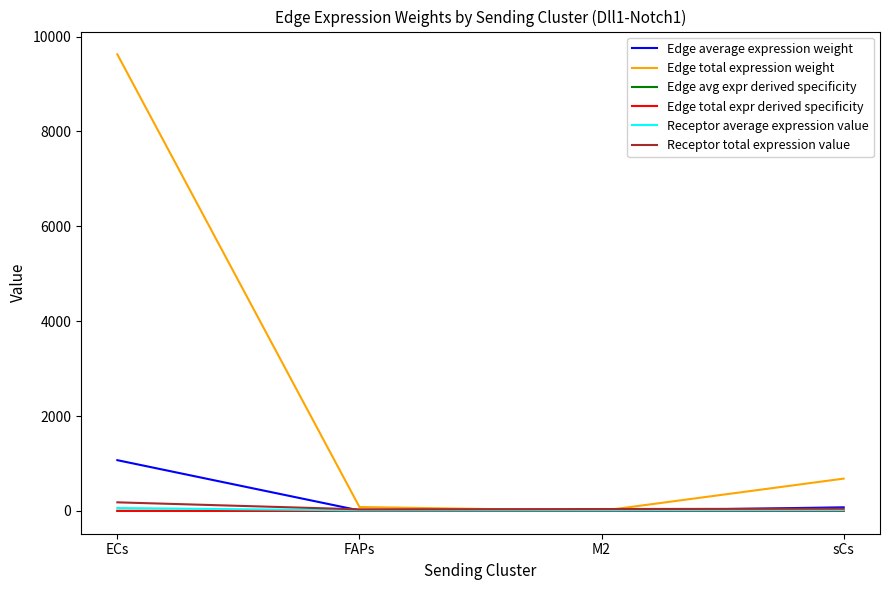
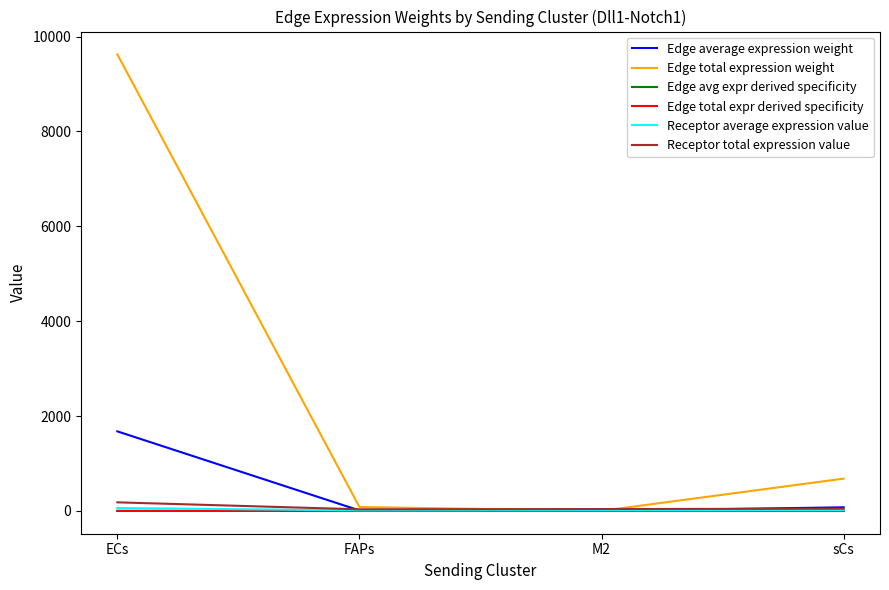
Edge average expression weight, ECs: 1100 -> 1700
